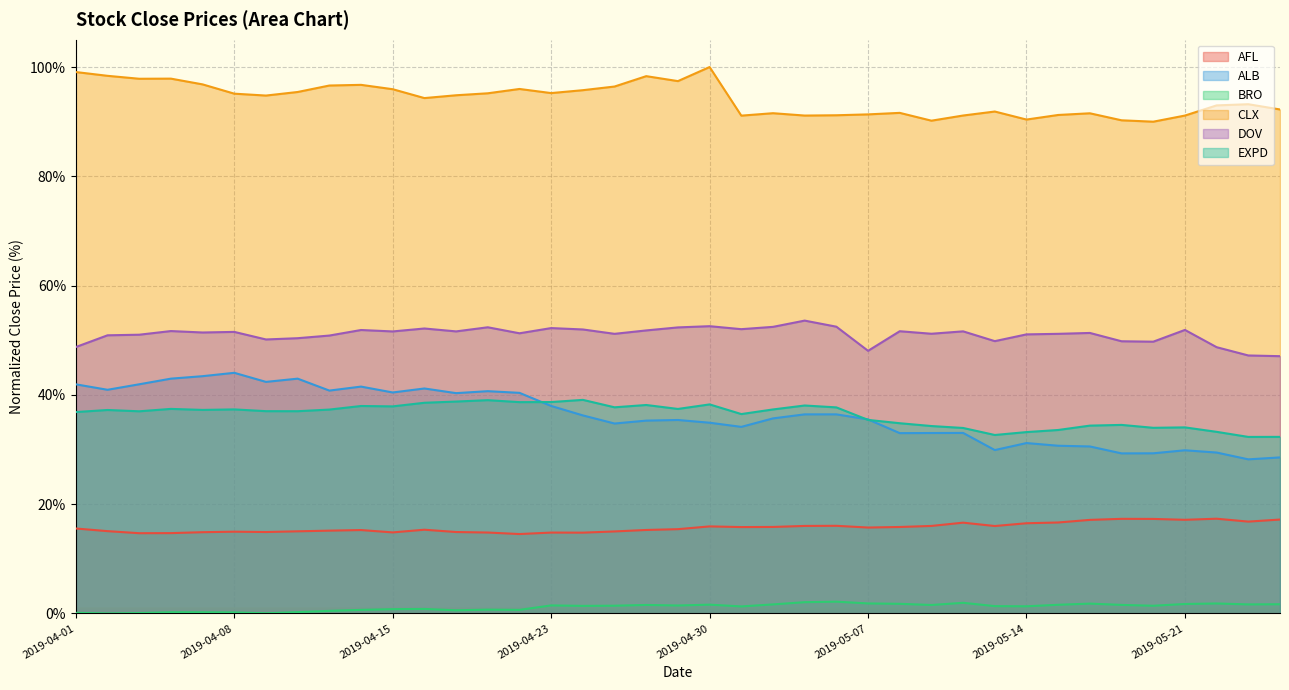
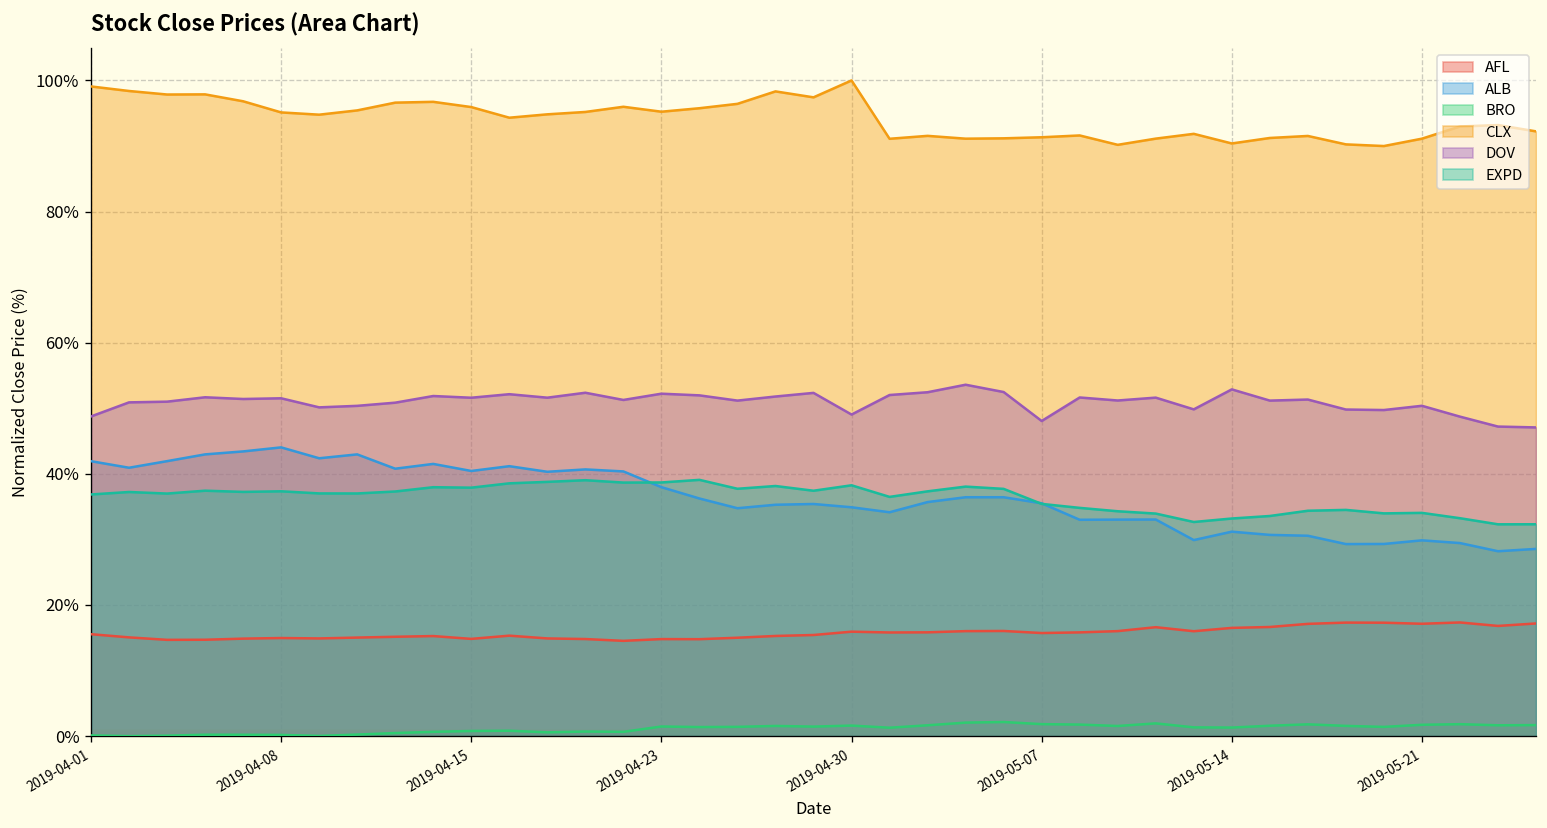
DOV, 2019-04-30: 53% -> 49%
DOV, 2019-05-14: 51% -> 53%
DOV, 2019-05-21: 52% -> 50%
